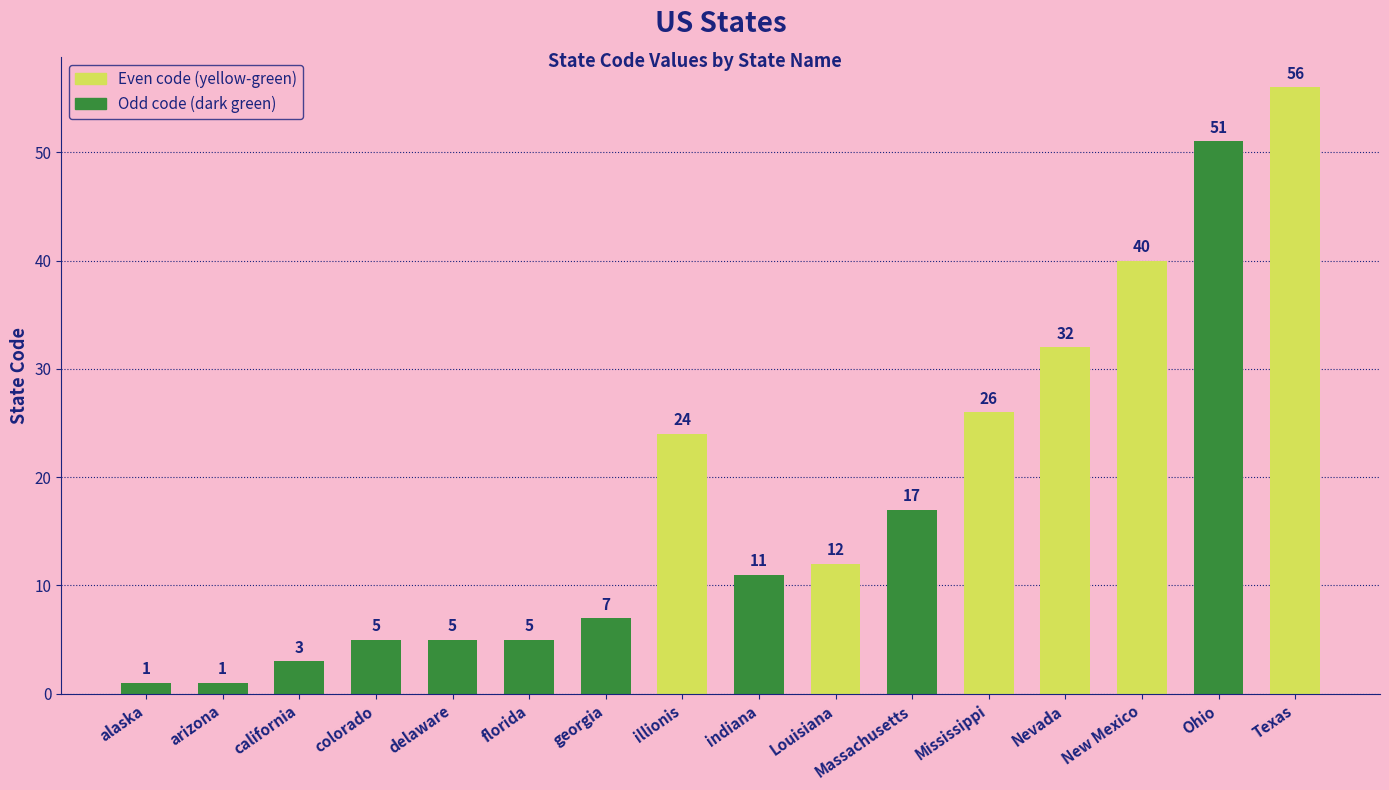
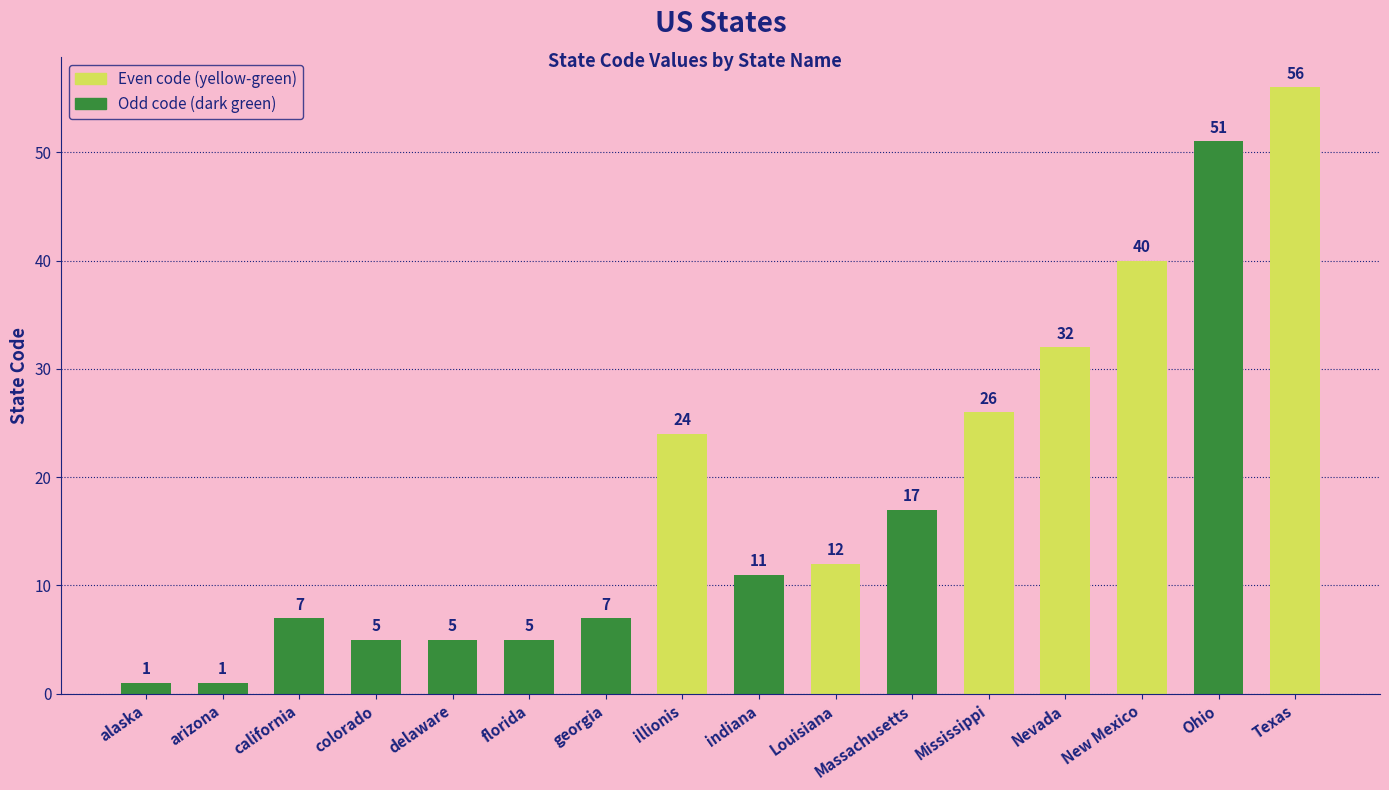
california: 3 -> 7
